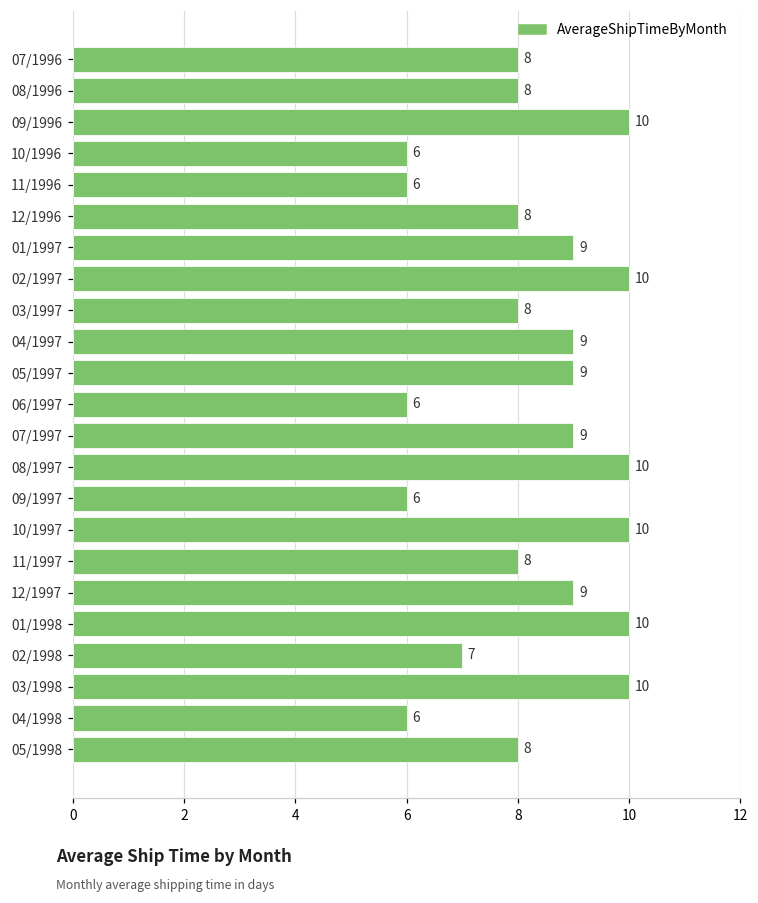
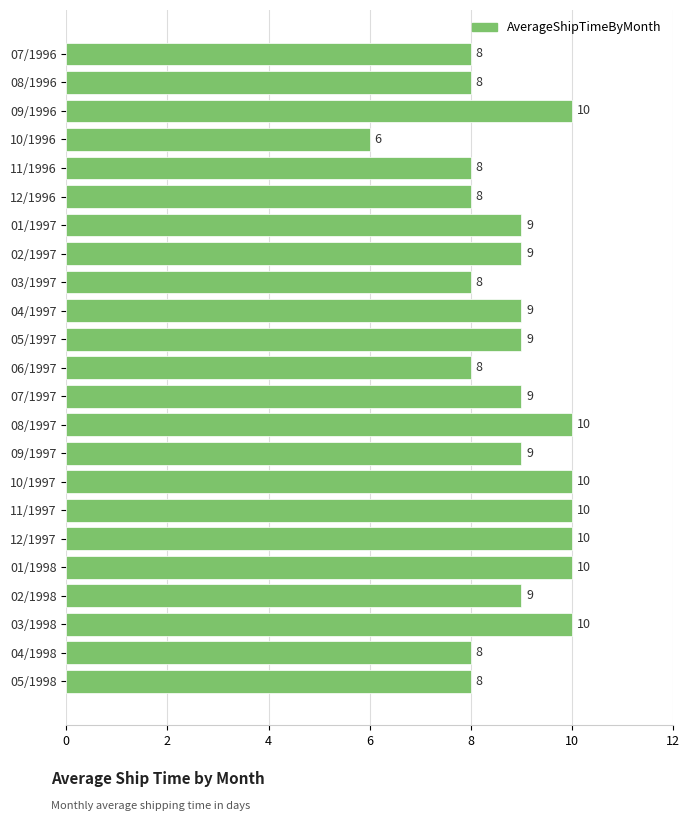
11/1996: 6 -> 8
02/1997: 10 -> 9
06/1997: 6 -> 8
09/1997: 6 -> 9
11/1997: 8 -> 10
12/1997: 9 -> 10
02/1998: 7 -> 9
04/1998: 6 -> 8
